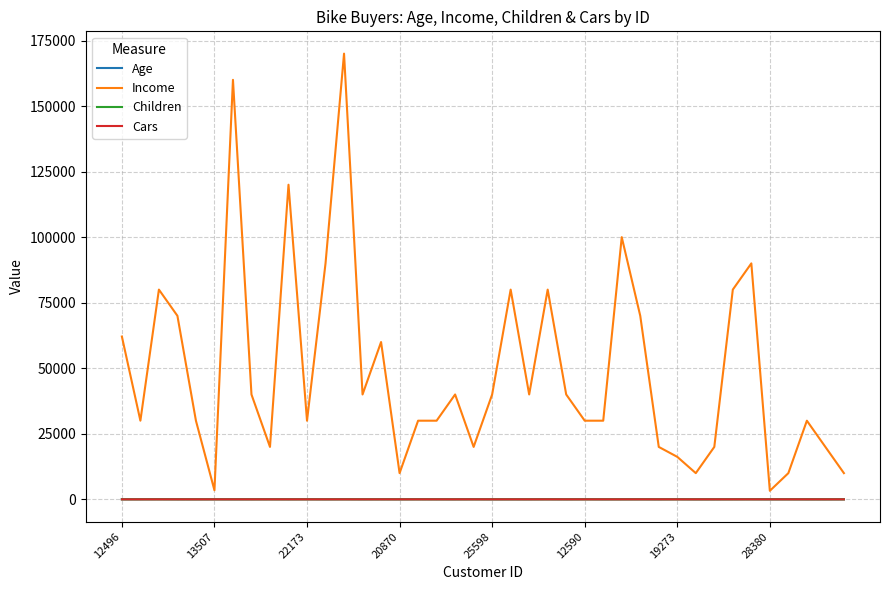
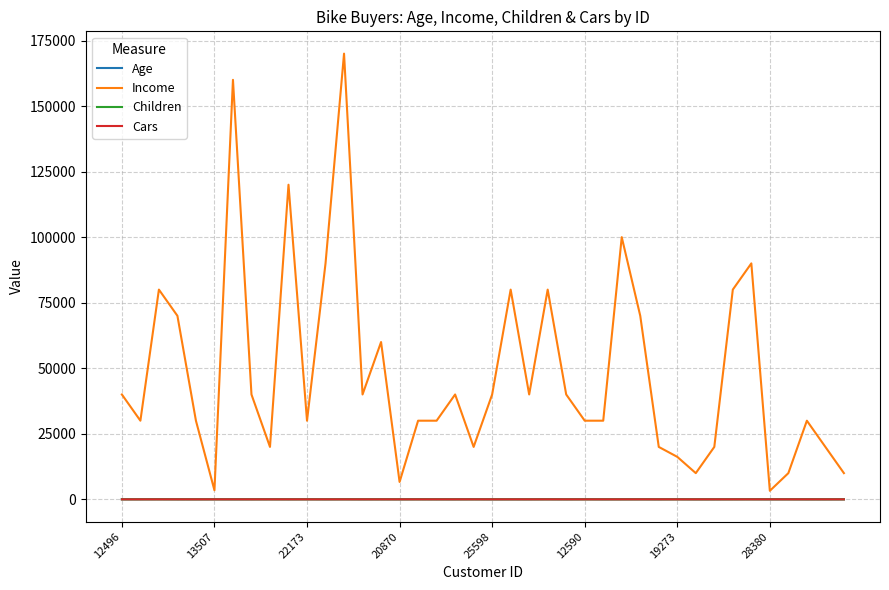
Income, 12496: 62000 -> 40000
Income, 20870: 10000 -> 7000
